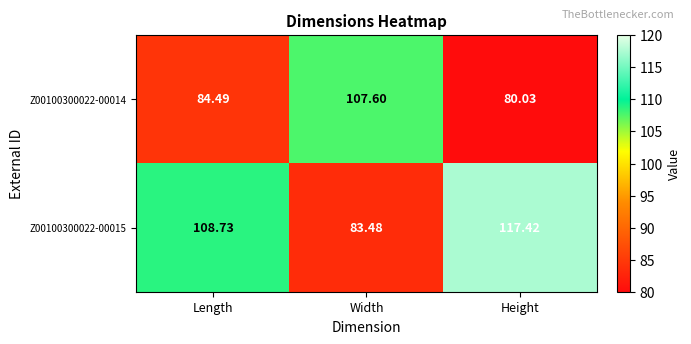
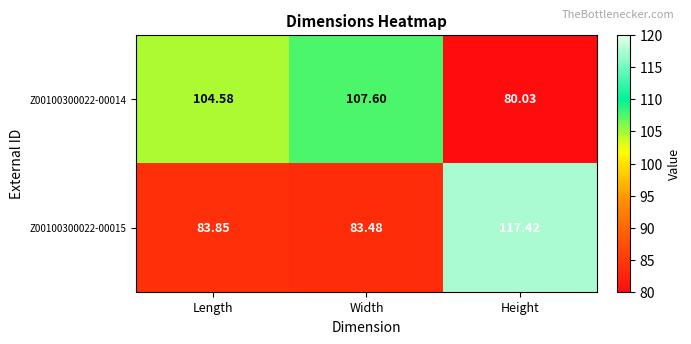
Z00100300022-00014, Length: 84.49 -> 104.58
Z00100300022-00015, Length: 108.73 -> 83.85
